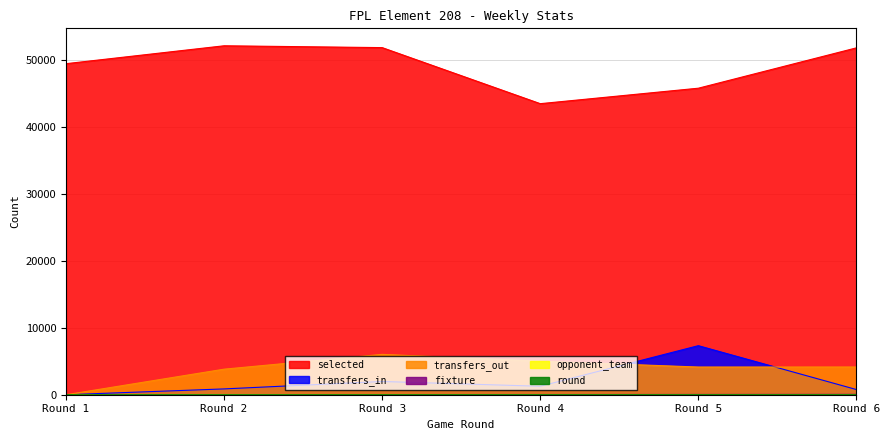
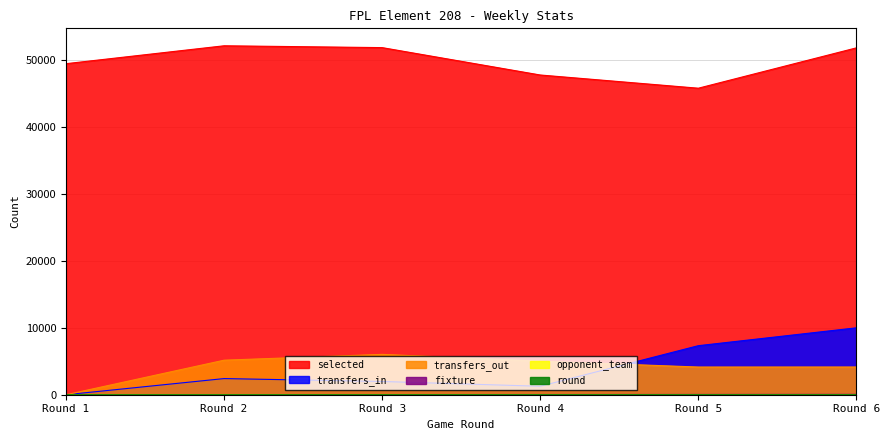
transfers_in, Round 2: 1000 -> 2000
transfers_out, Round 2: 4000 -> 5000
selected, Round 4: 44000 -> 48000
transfers_in, Round 6: 1000 -> 10000
